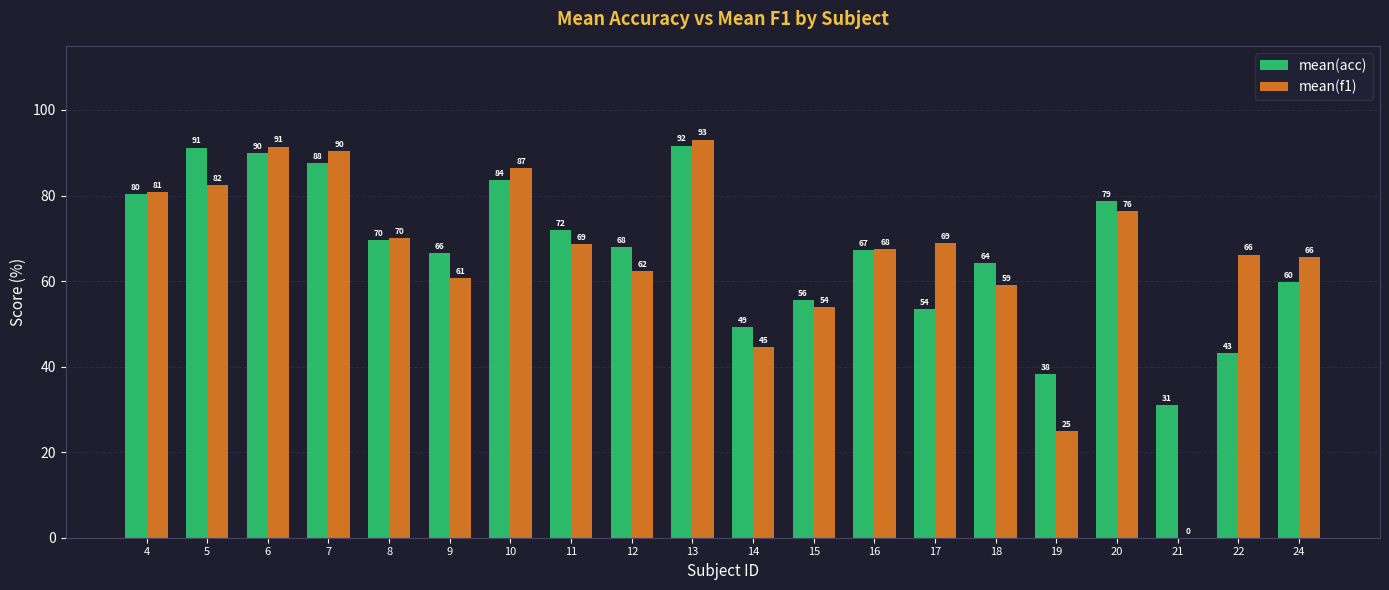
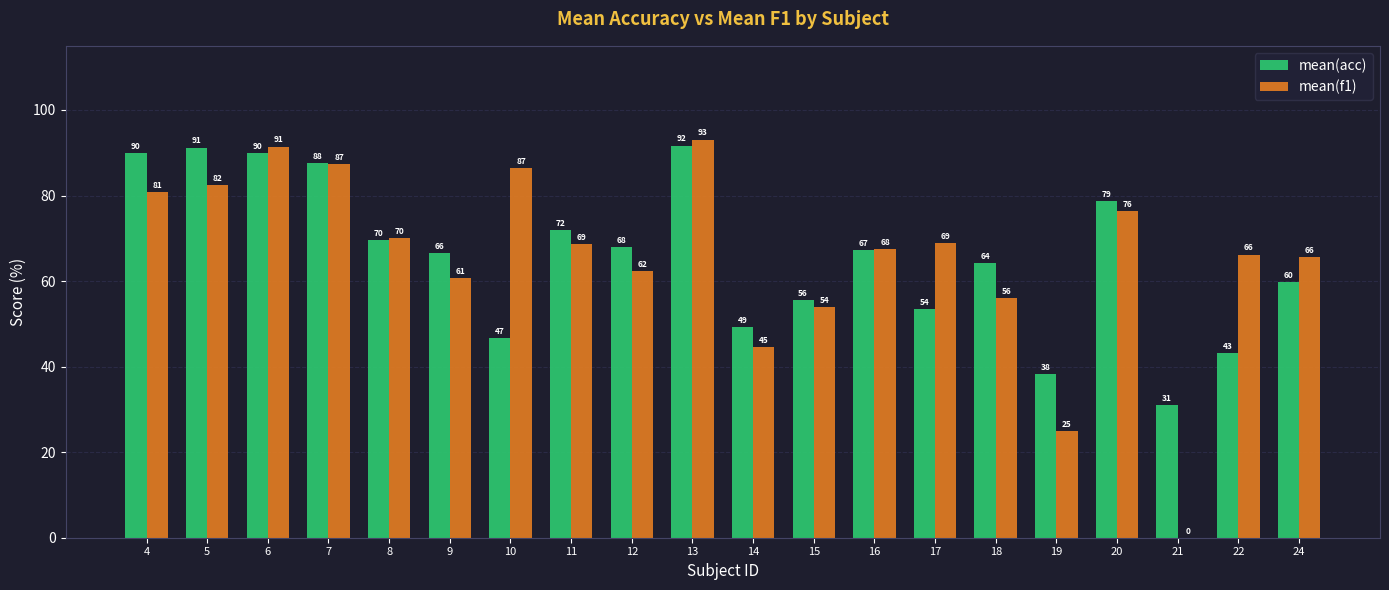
mean(acc), 4: 80 -> 90
mean(f1), 7: 90 -> 87
mean(acc), 10: 84 -> 47
mean(f1), 18: 59 -> 56
